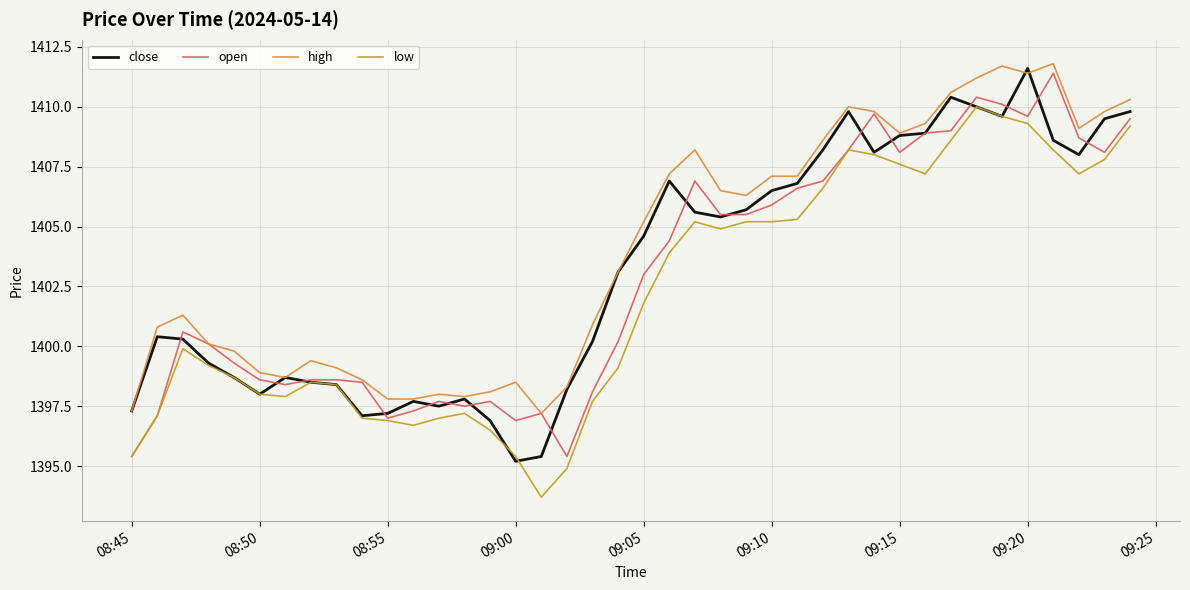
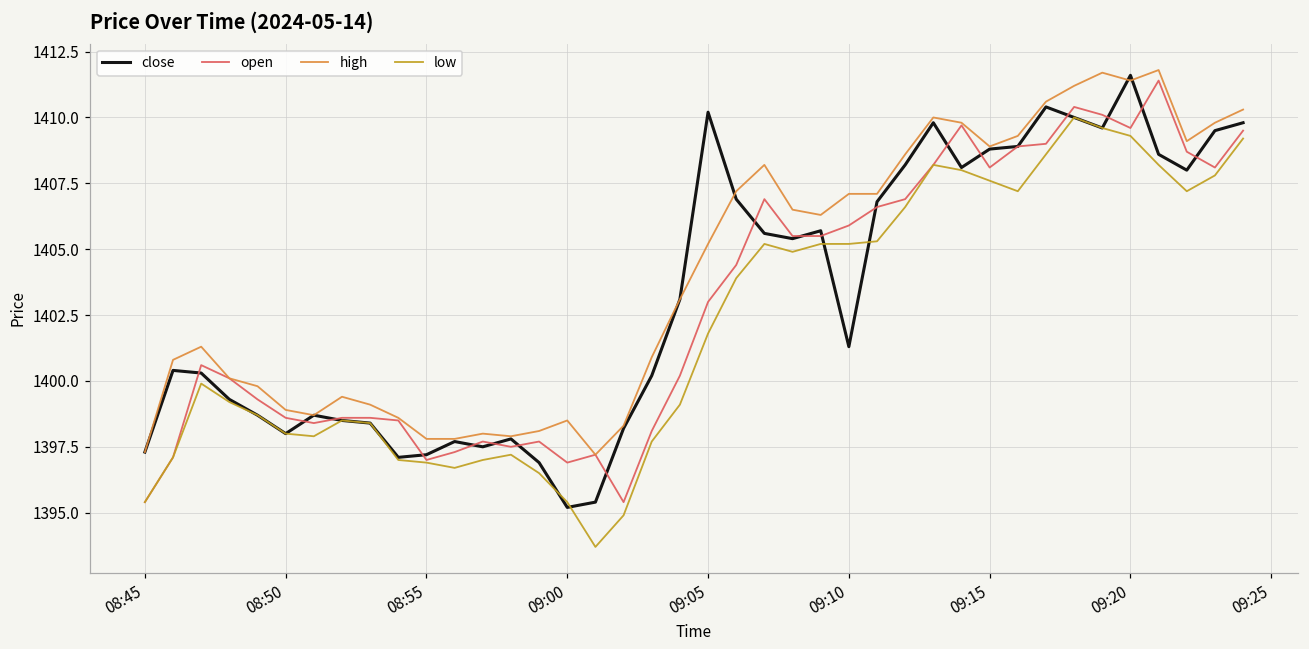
close, 09:05: 1404.6 -> 1410.2
close, 09:10: 1406.5 -> 1401.3
